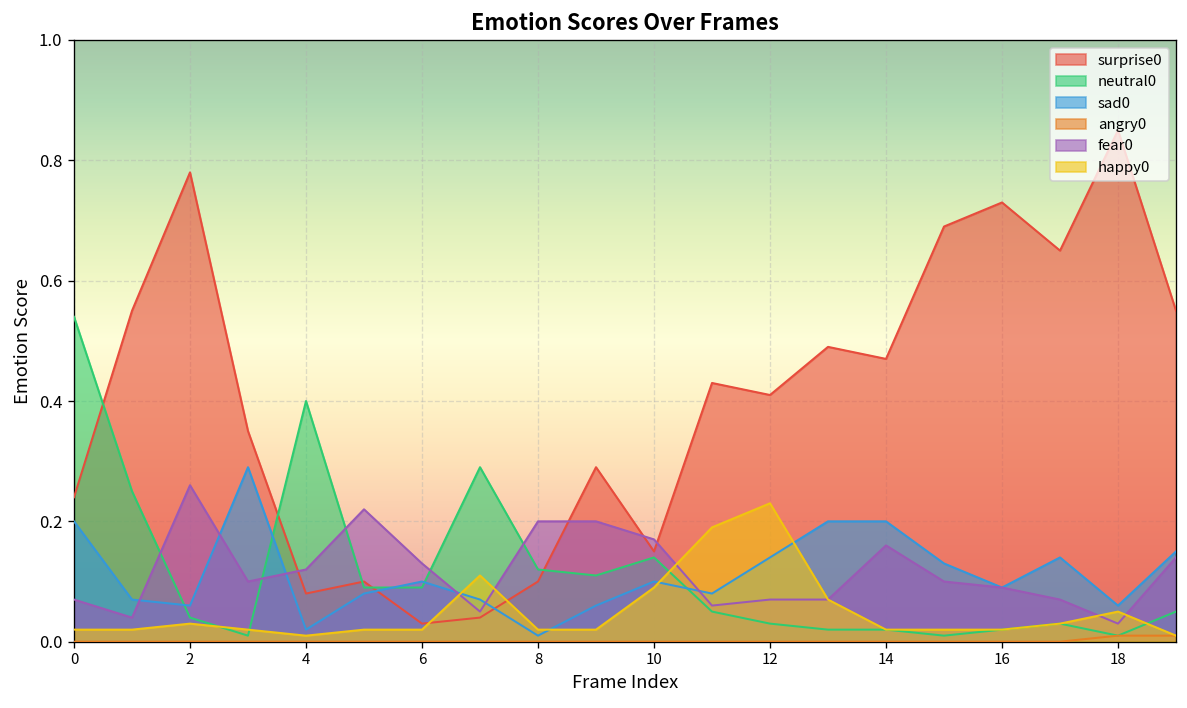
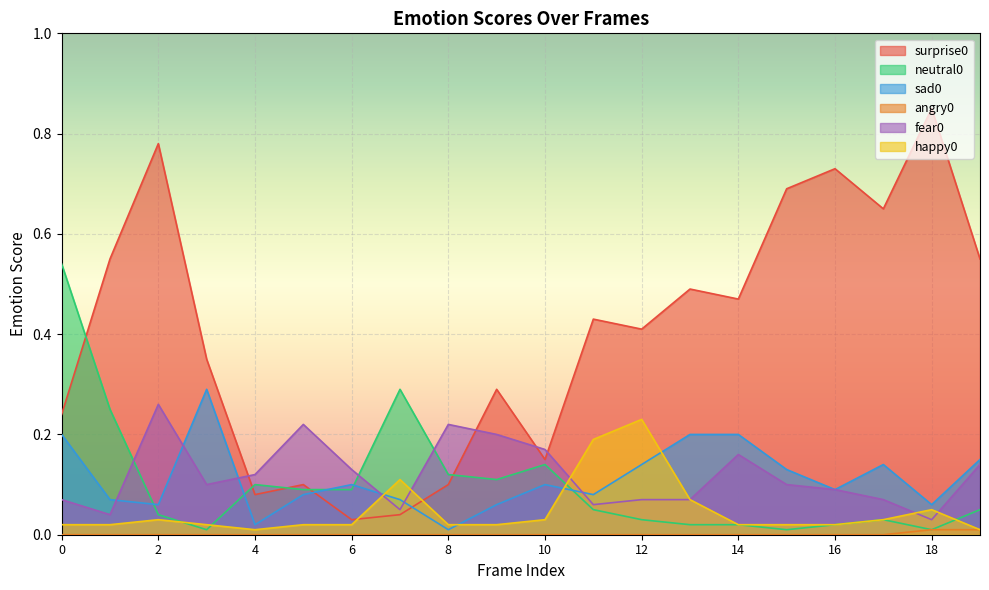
neutral0, 4: 0.4 -> 0.1
fear0, 8: 0.20 -> 0.22
happy0, 10: 0.09 -> 0.03
